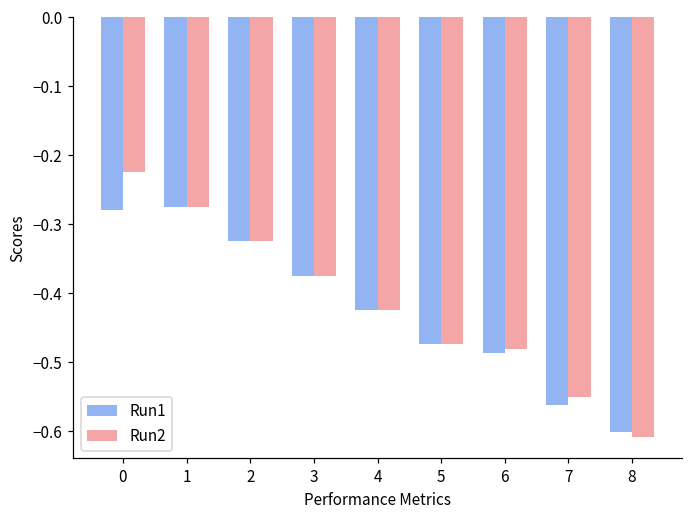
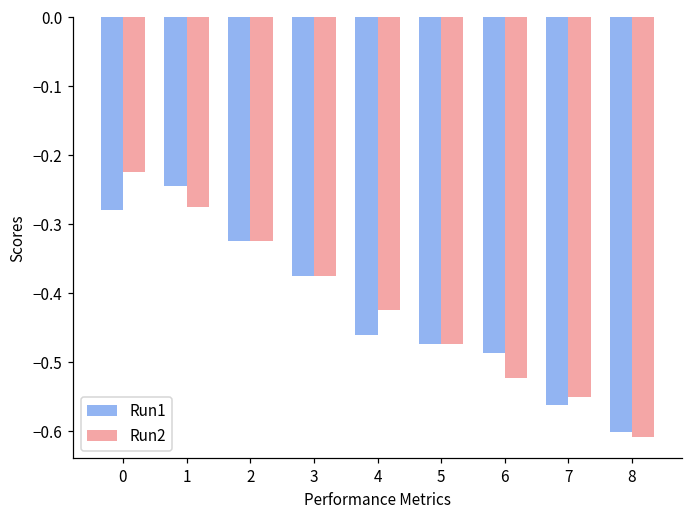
Run1, 1: -0.28 -> -0.25
Run1, 4: -0.42 -> -0.46
Run2, 6: -0.48 -> -0.52
